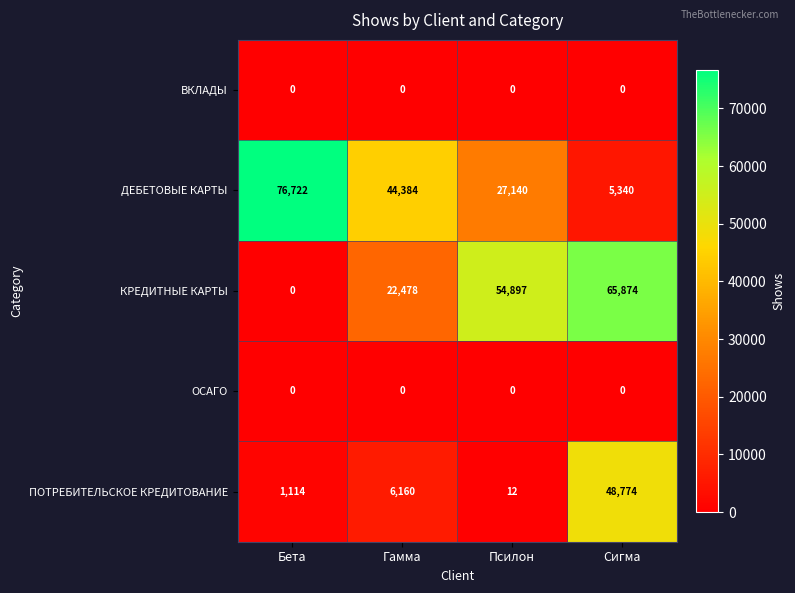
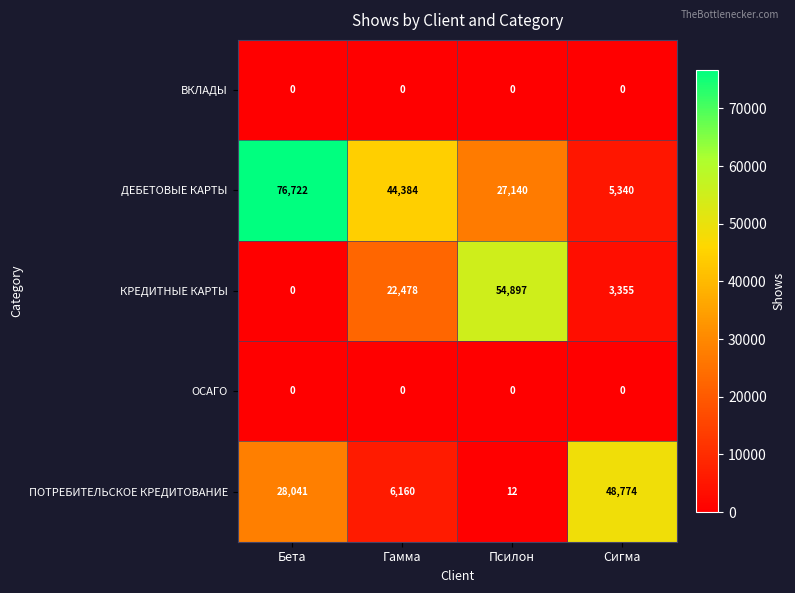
КРЕДИТНЫЕ КАРТЫ, Сигма: 65,874 -> 3,355
ПОТРЕБИТЕЛЬСКОЕ КРЕДИТОВАНИЕ, Бета: 1,114 -> 28,041
